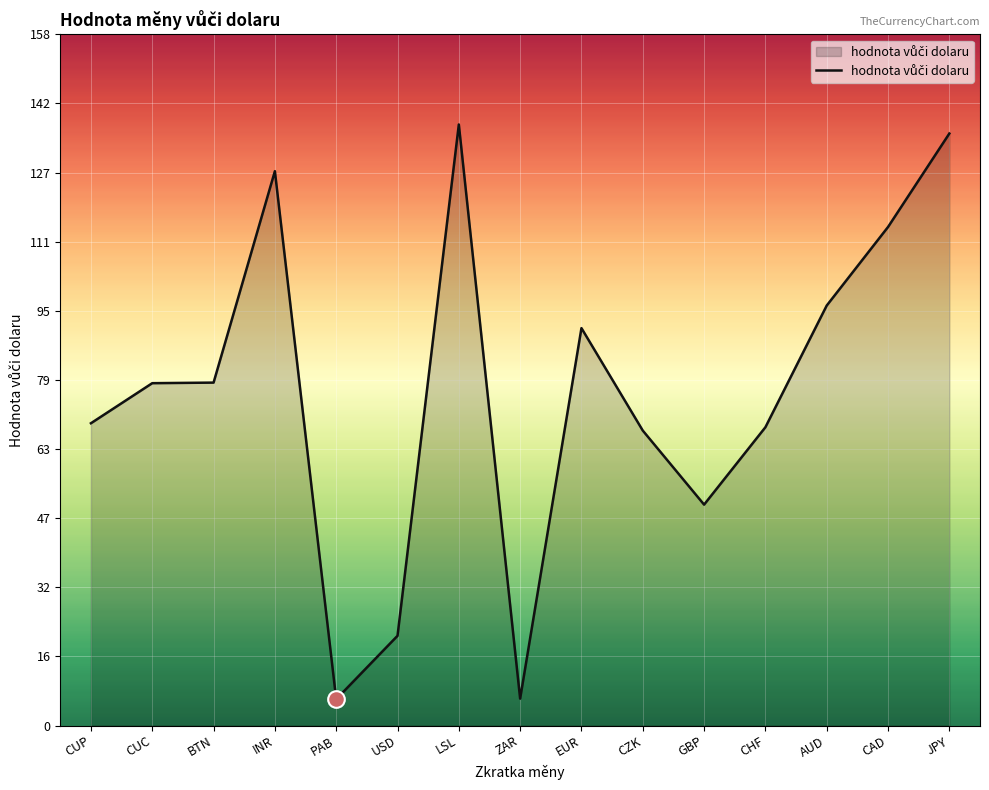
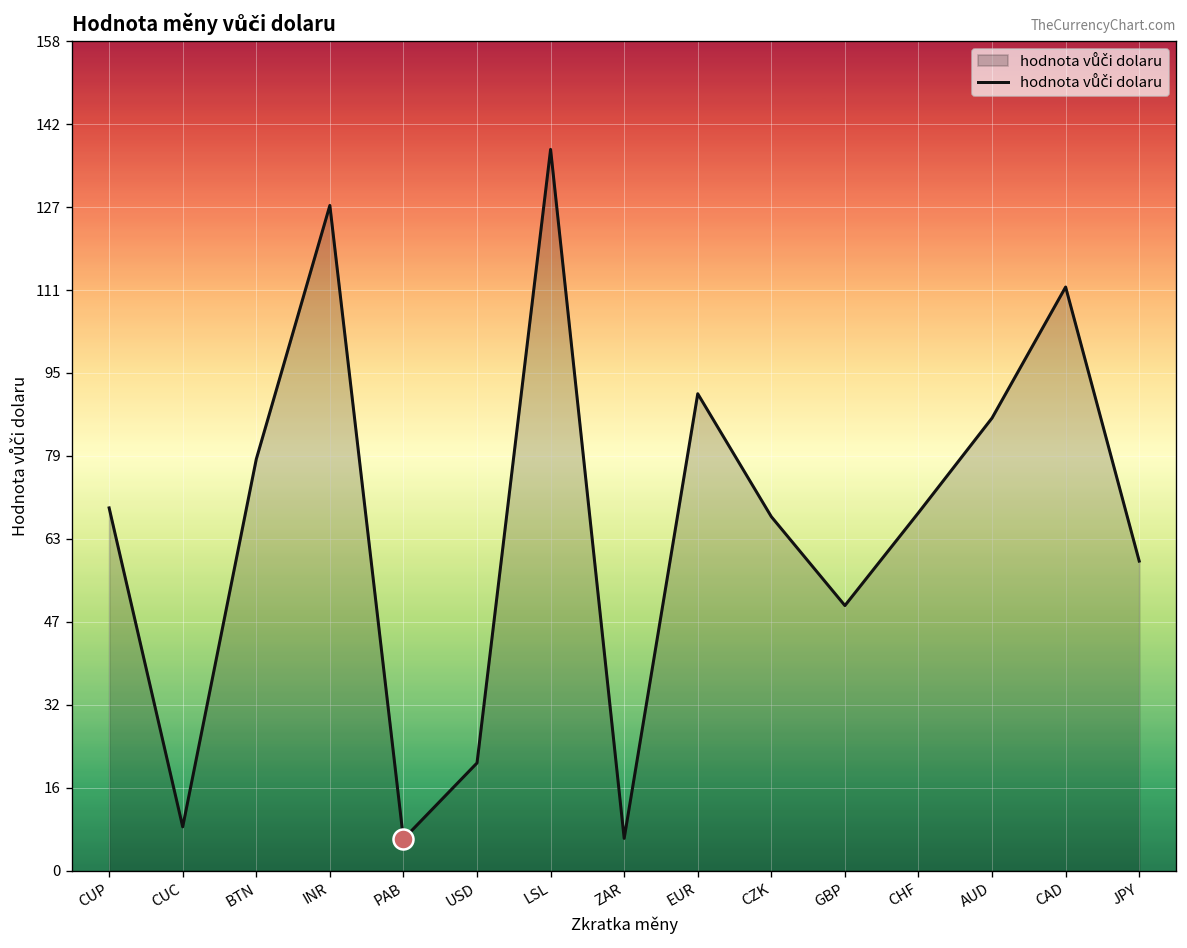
hodnota vůči dolaru, CUC: 78 -> 8
hodnota vůči dolaru, AUD: 96 -> 86
hodnota vůči dolaru, CAD: 114 -> 111
hodnota vůči dolaru, JPY: 136 -> 59
